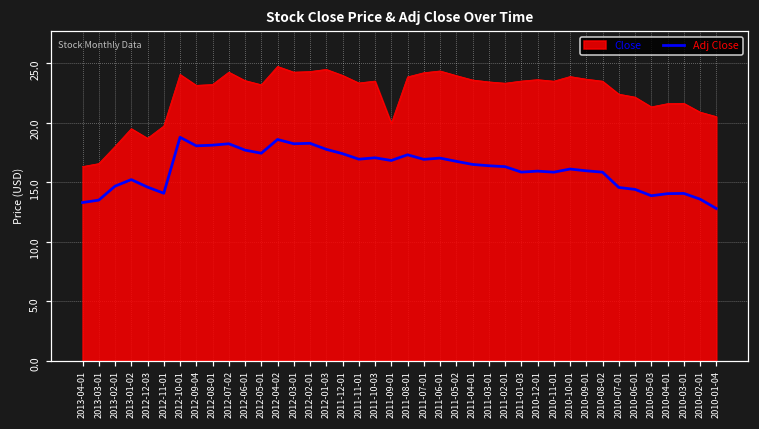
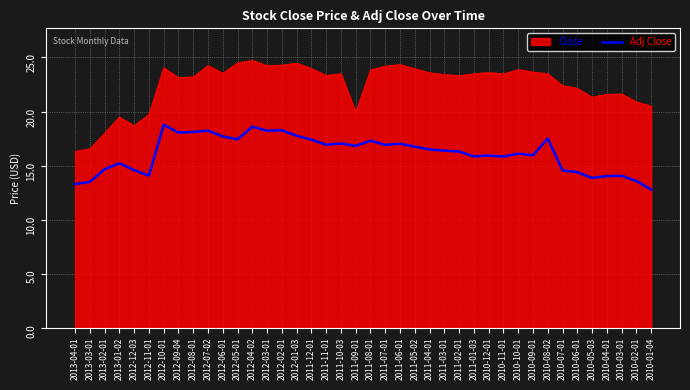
Close, 2012-05-01: 23.2 -> 24.5
Adj Close, 2010-08-02: 15.8 -> 17.5
